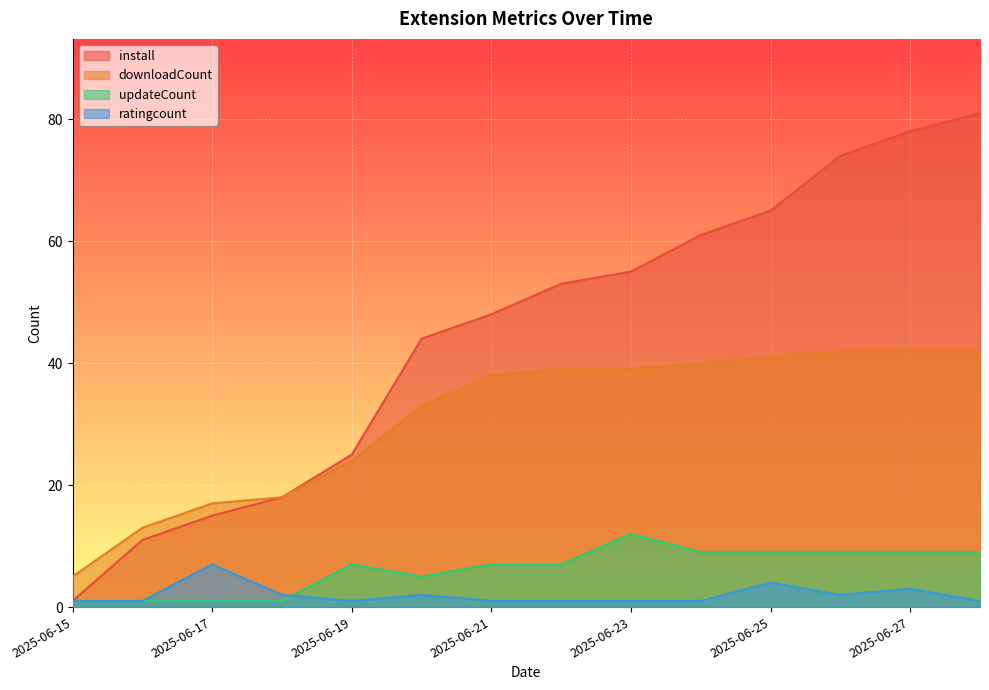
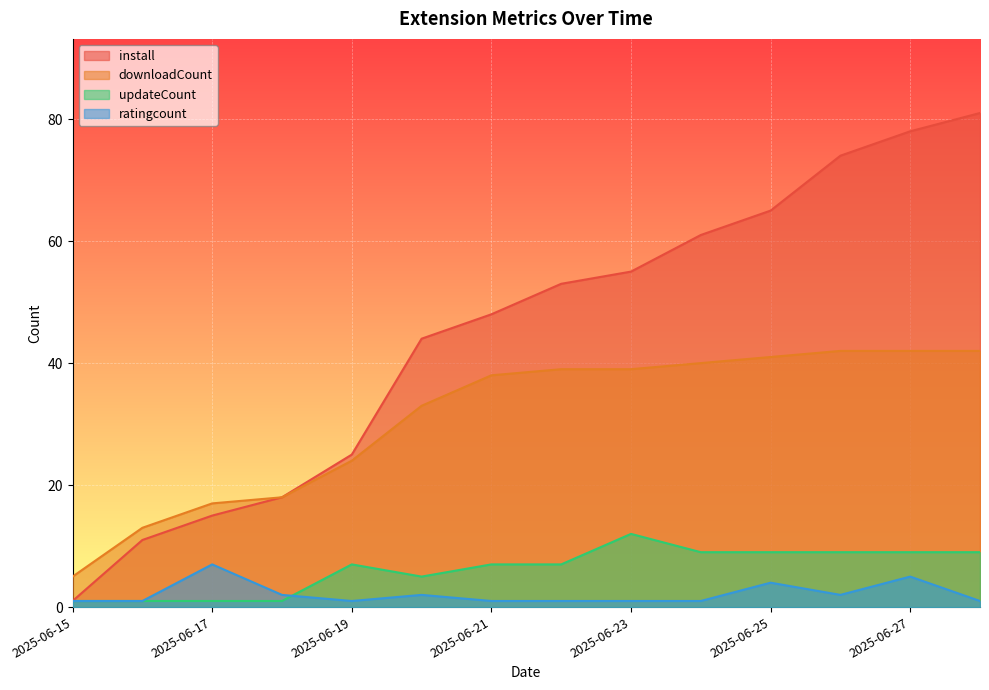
ratingcount, 2025-06-27: 3 -> 5
